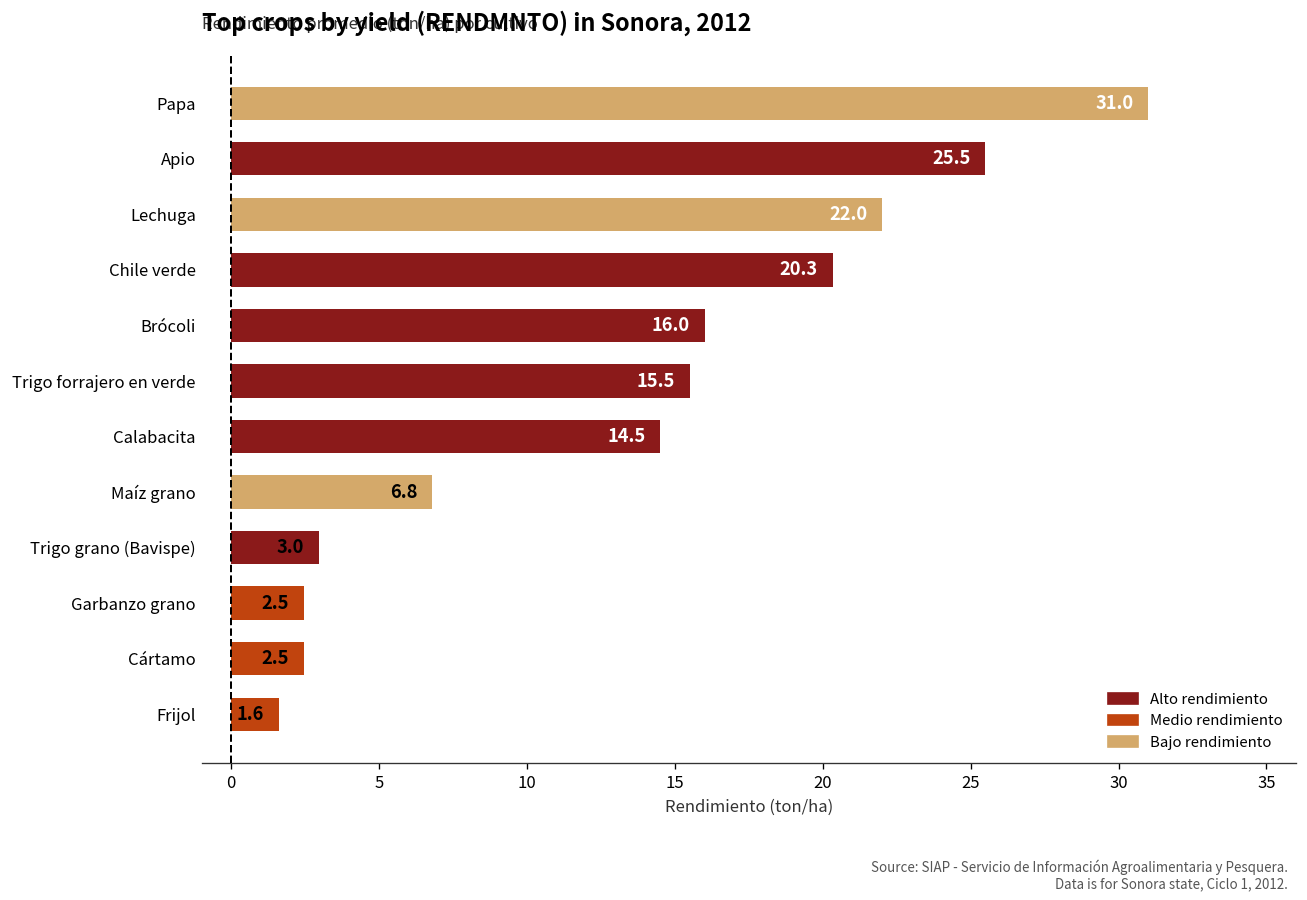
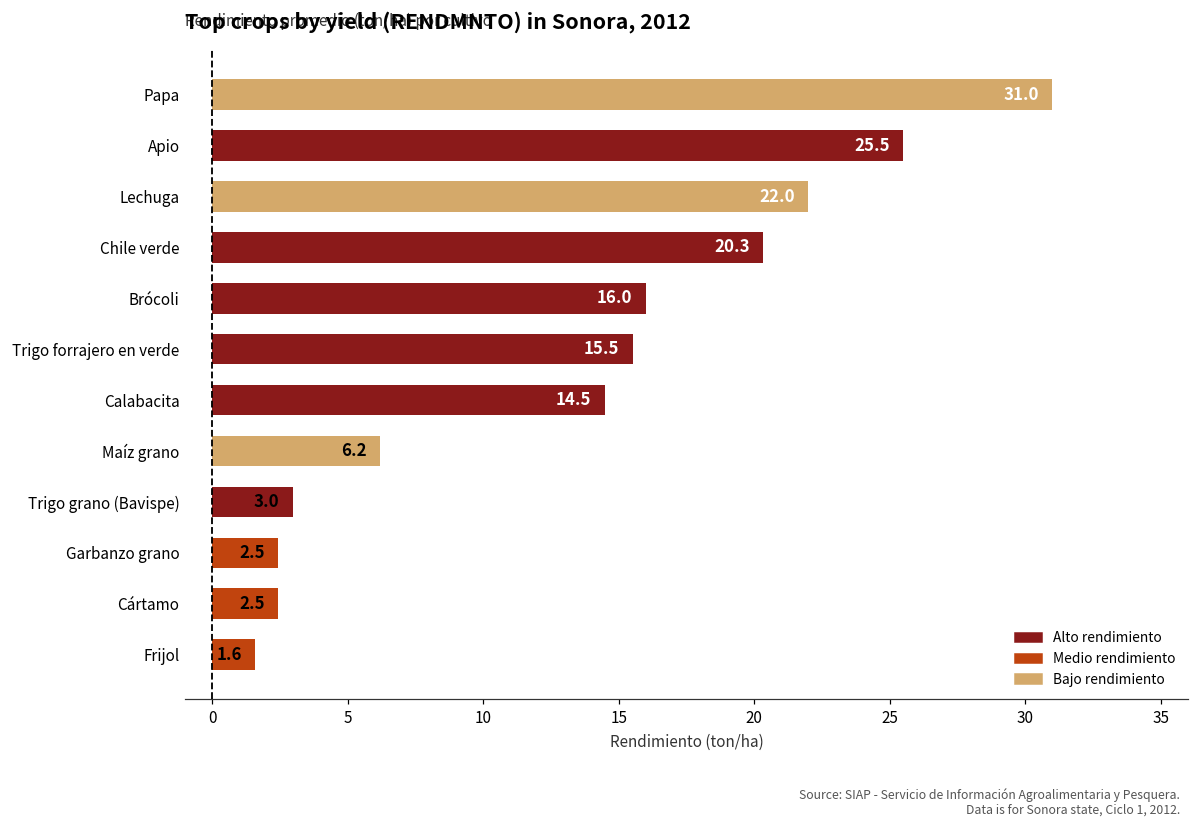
Maíz grano: 6.8 -> 6.2
